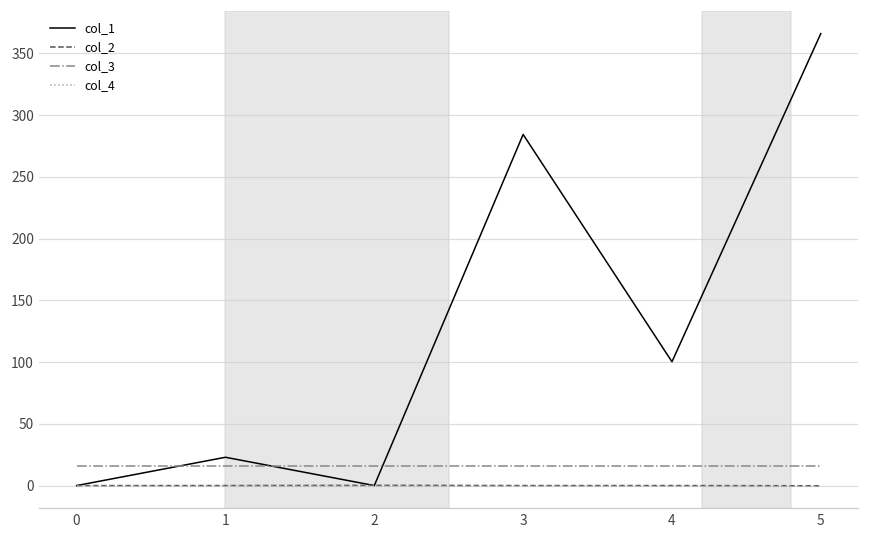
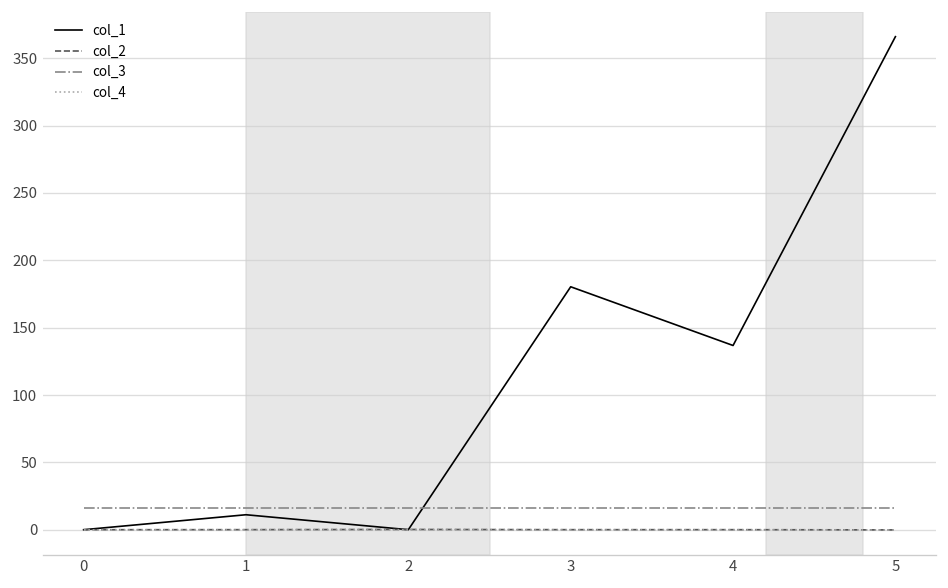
col_1, 1: 23 -> 11
col_1, 3: 284 -> 180
col_1, 4: 100 -> 137
